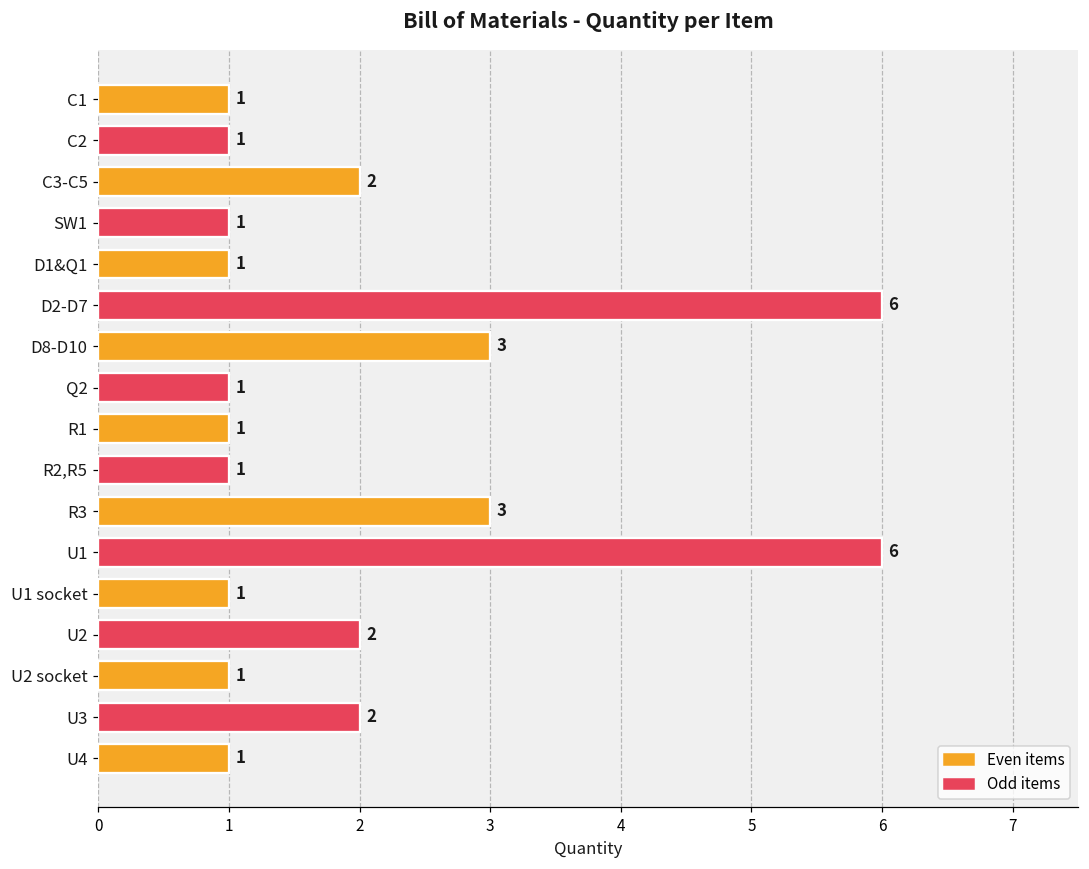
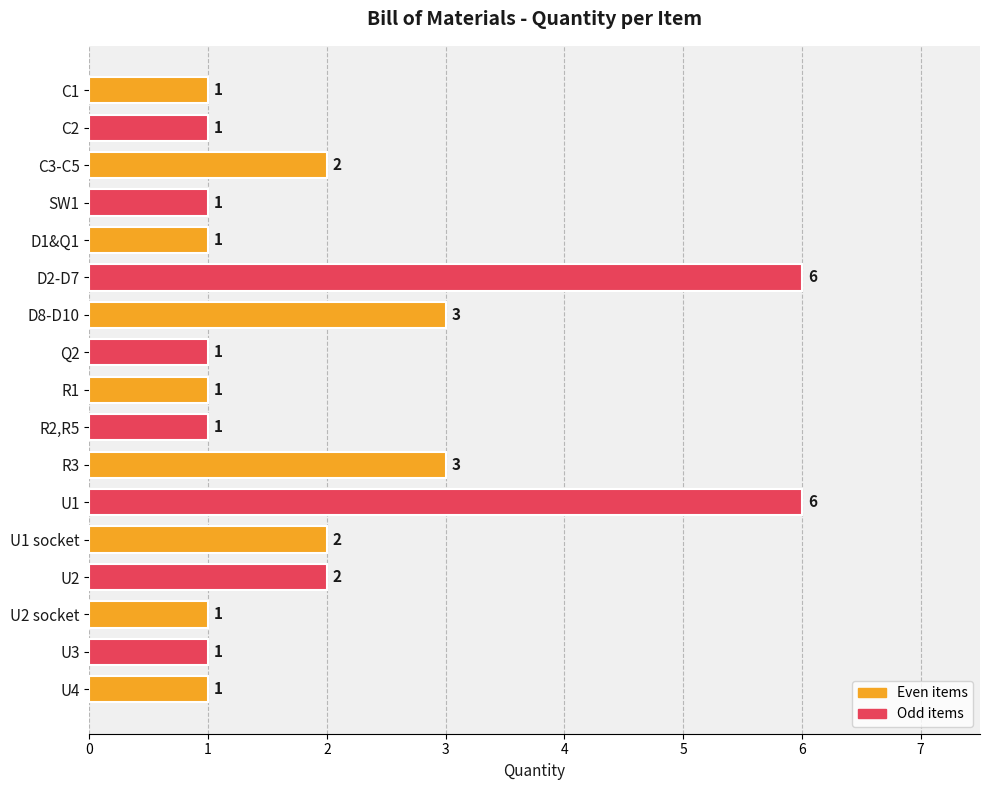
U1 socket: 1 -> 2
U3: 2 -> 1
